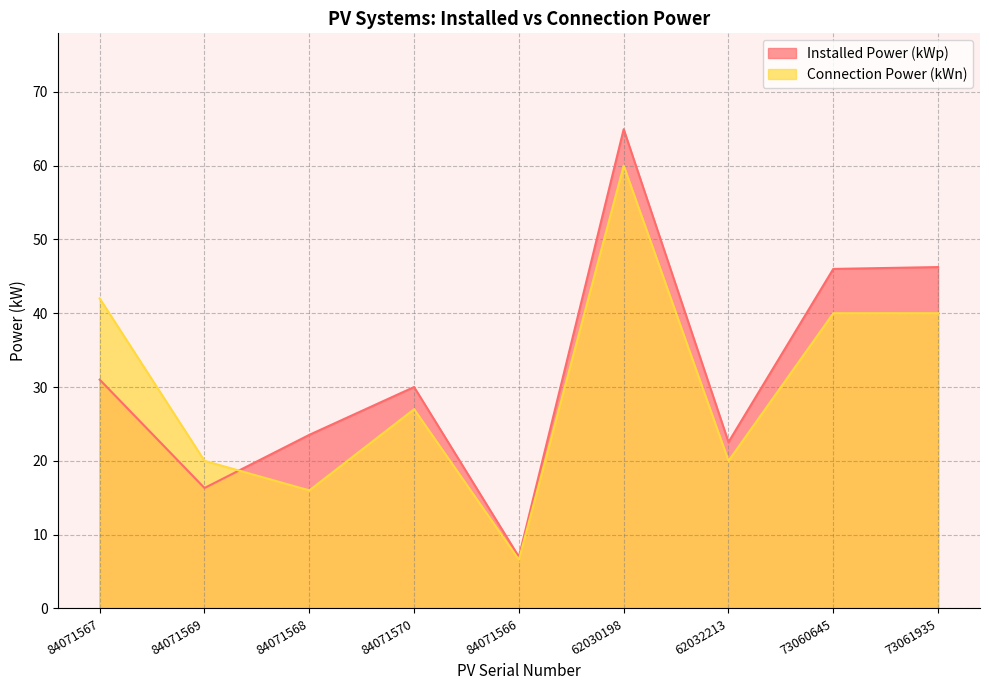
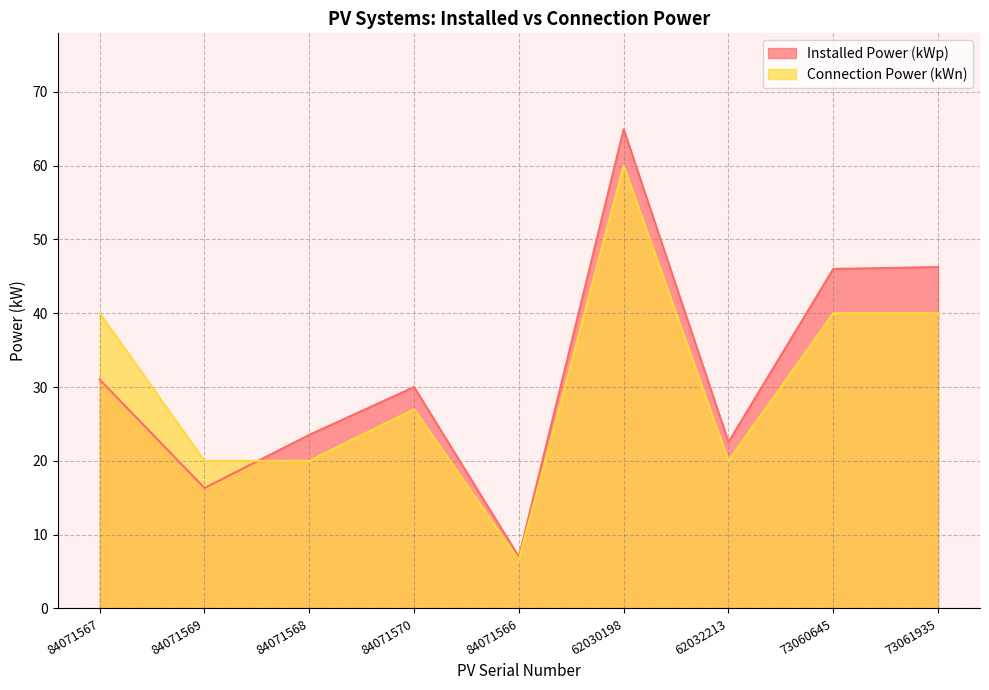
Connection Power (kWn), 84071567: 42 -> 40
Connection Power (kWn), 84071568: 16 -> 20
